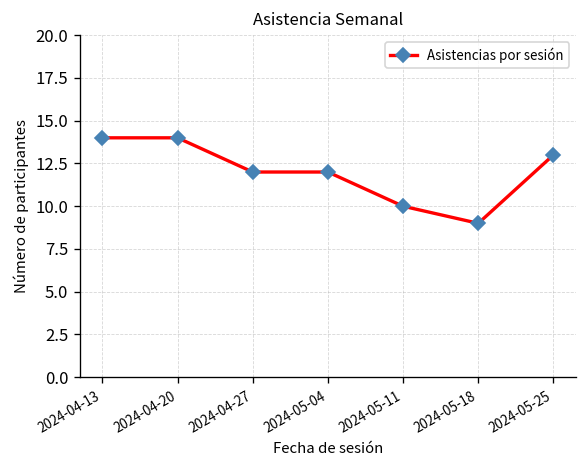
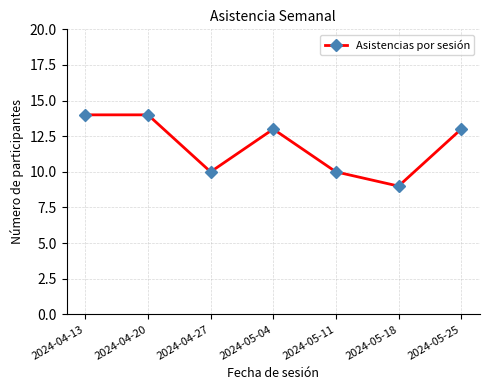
2024-04-27: 12 -> 10
2024-05-04: 12 -> 13
